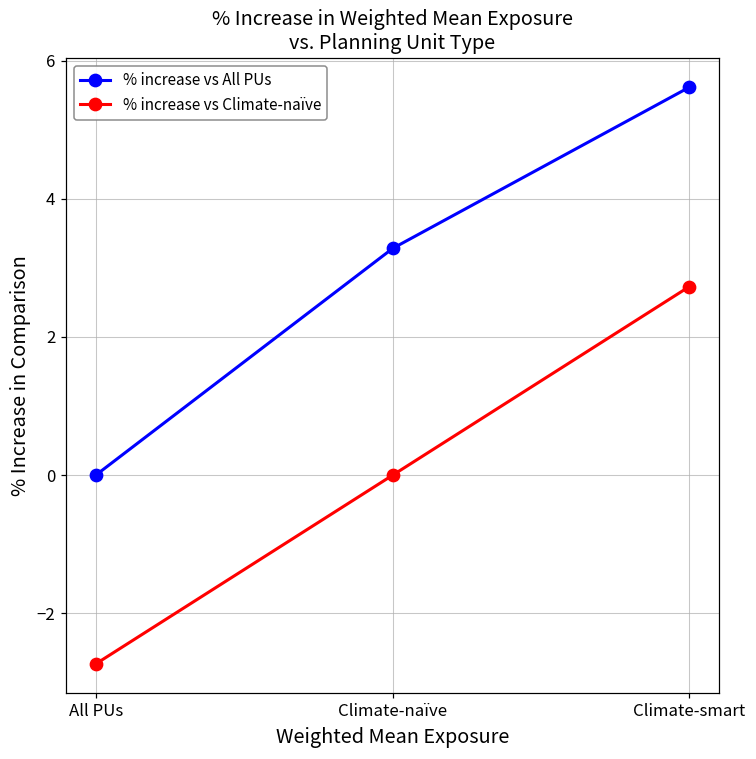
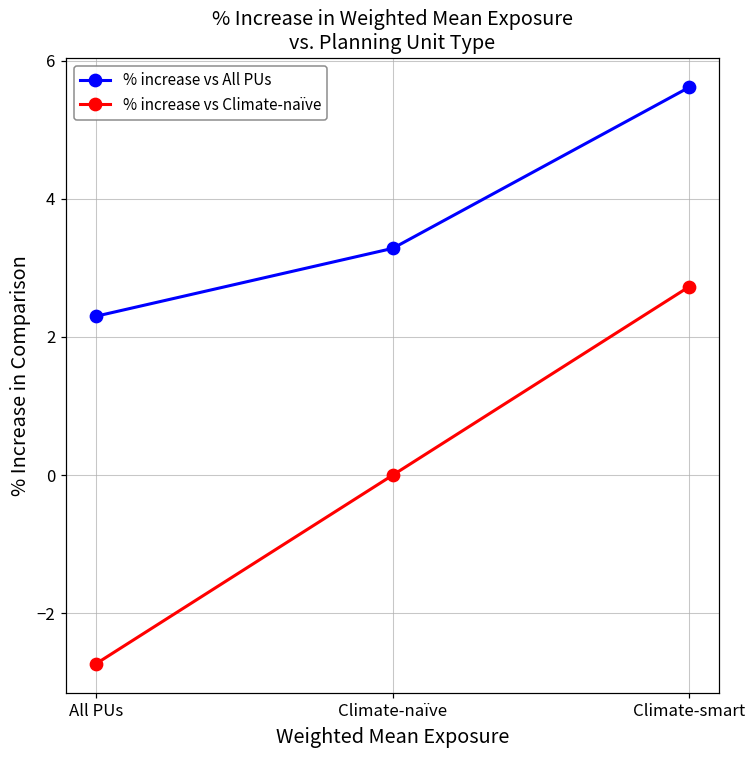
% increase vs All PUs, All PUs: 0.0 -> 2.3
